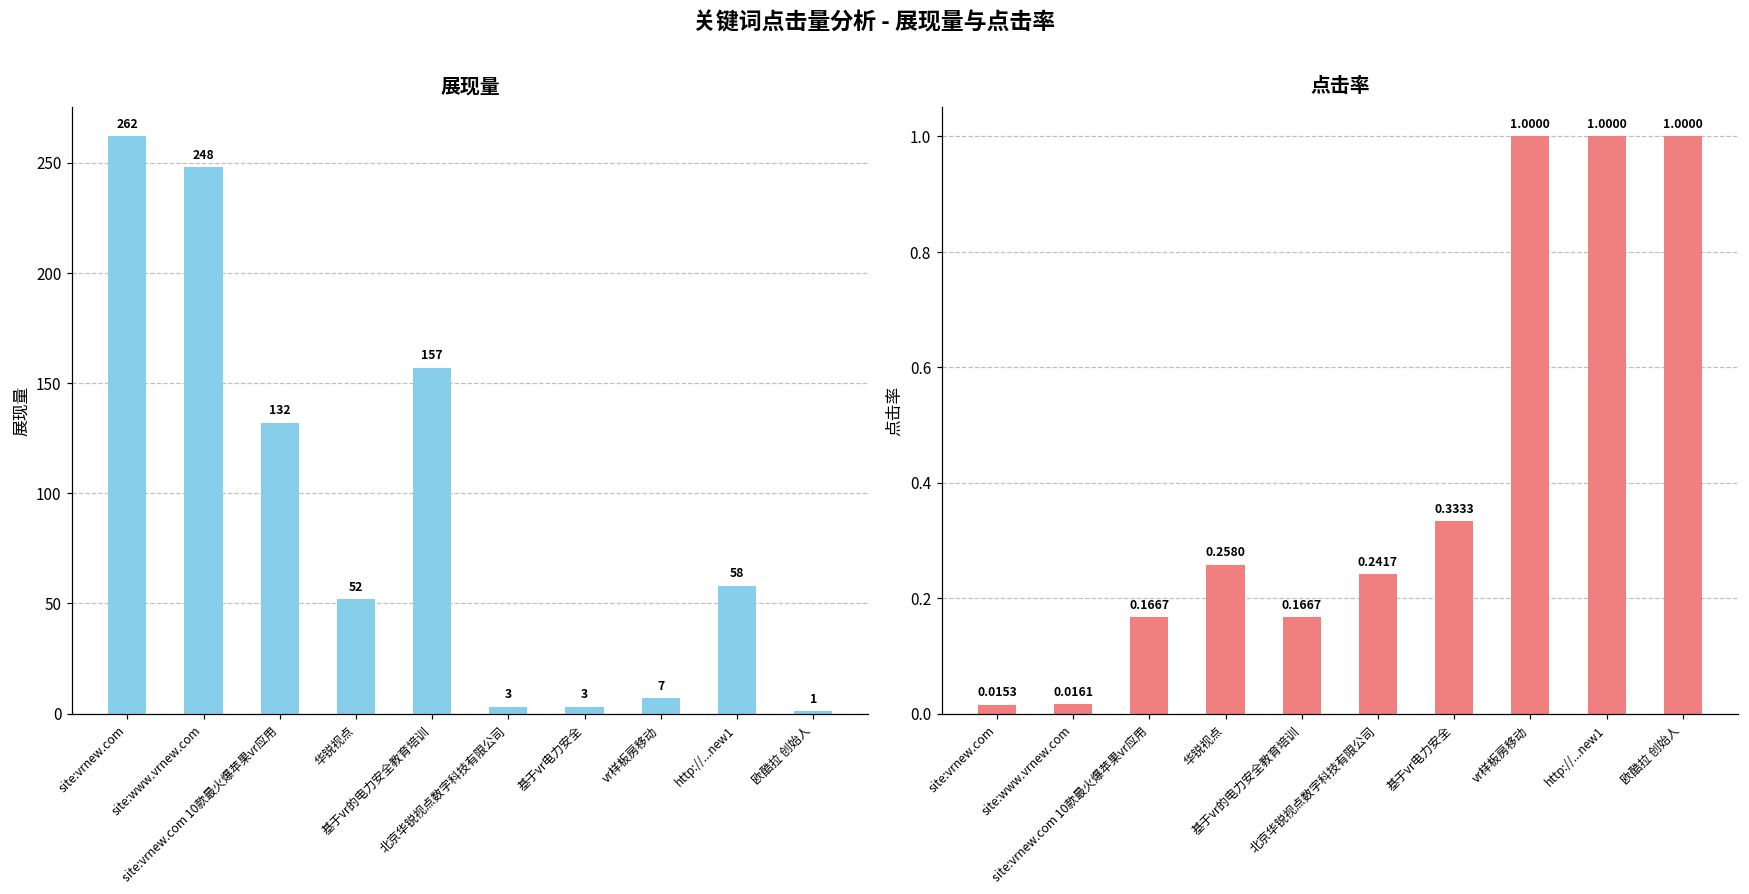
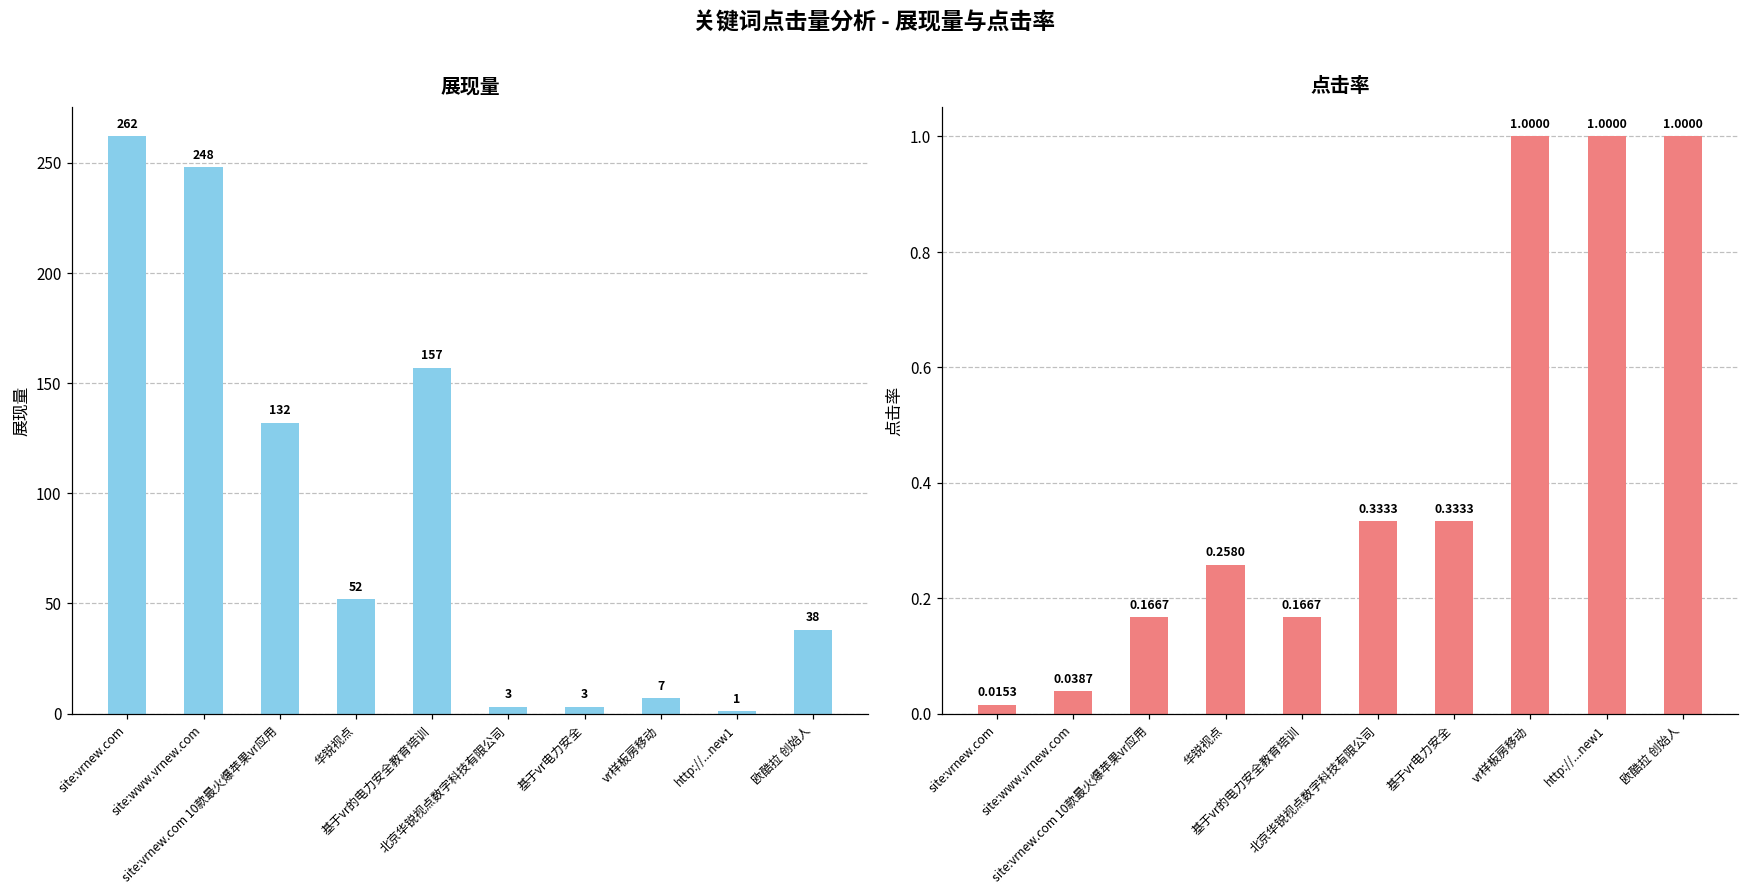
展现量, http://...new1: 58 -> 1
展现量, 欧酷拉 创始人: 1 -> 38
点击率, site:www.vrnew.com: 0.0161 -> 0.0387
点击率, 北京华锐视点数字科技有限公司: 0.2417 -> 0.3333
